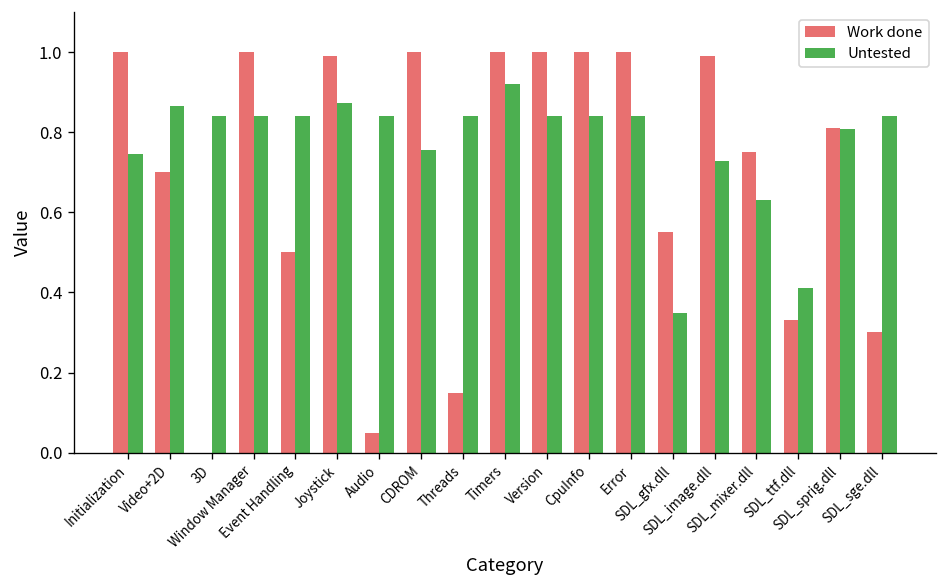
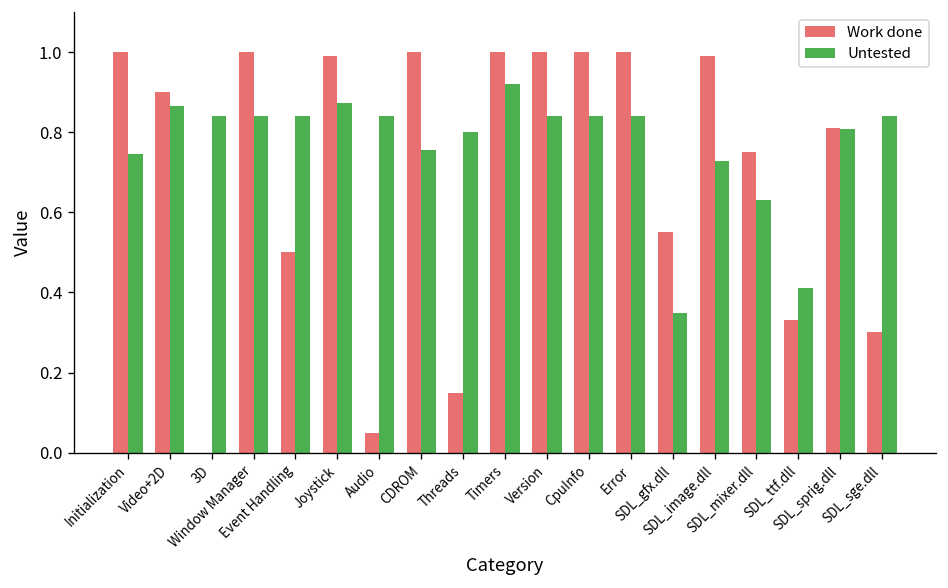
Work done, Video+2D: 0.7 -> 0.9
Untested, Threads: 0.84 -> 0.80
